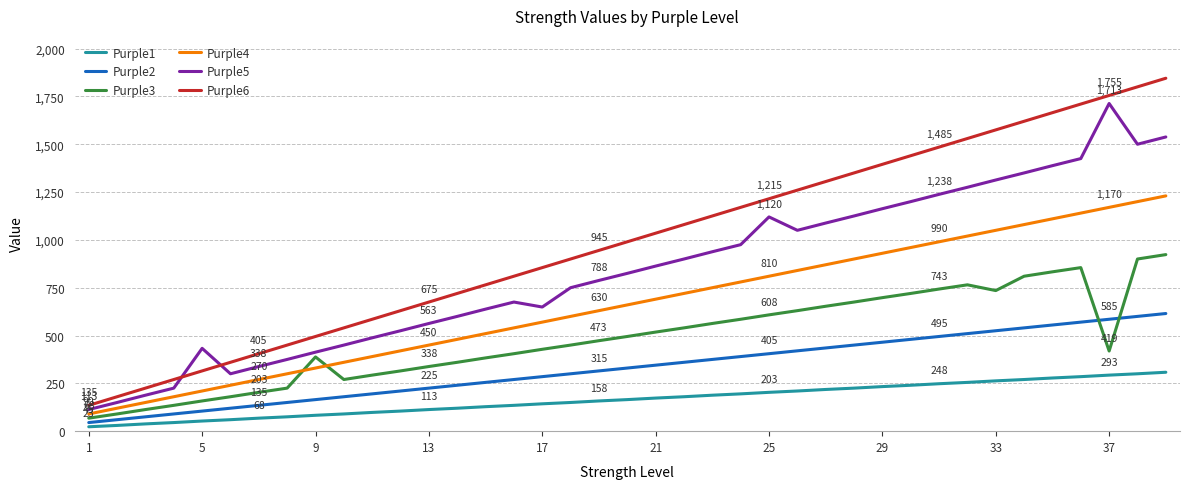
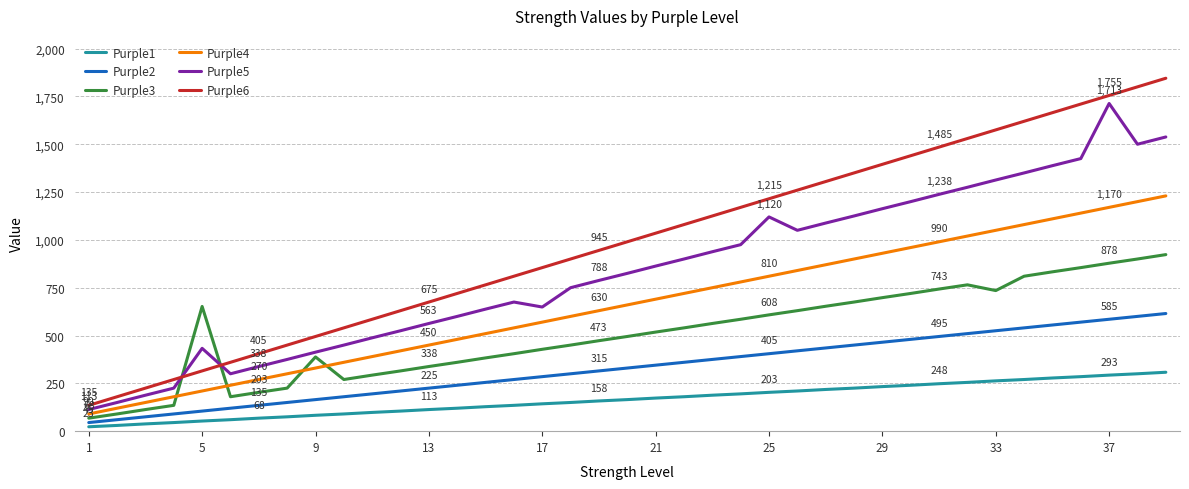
Purple3, 5: 160 -> 650
Purple3, 37: 419 -> 878
